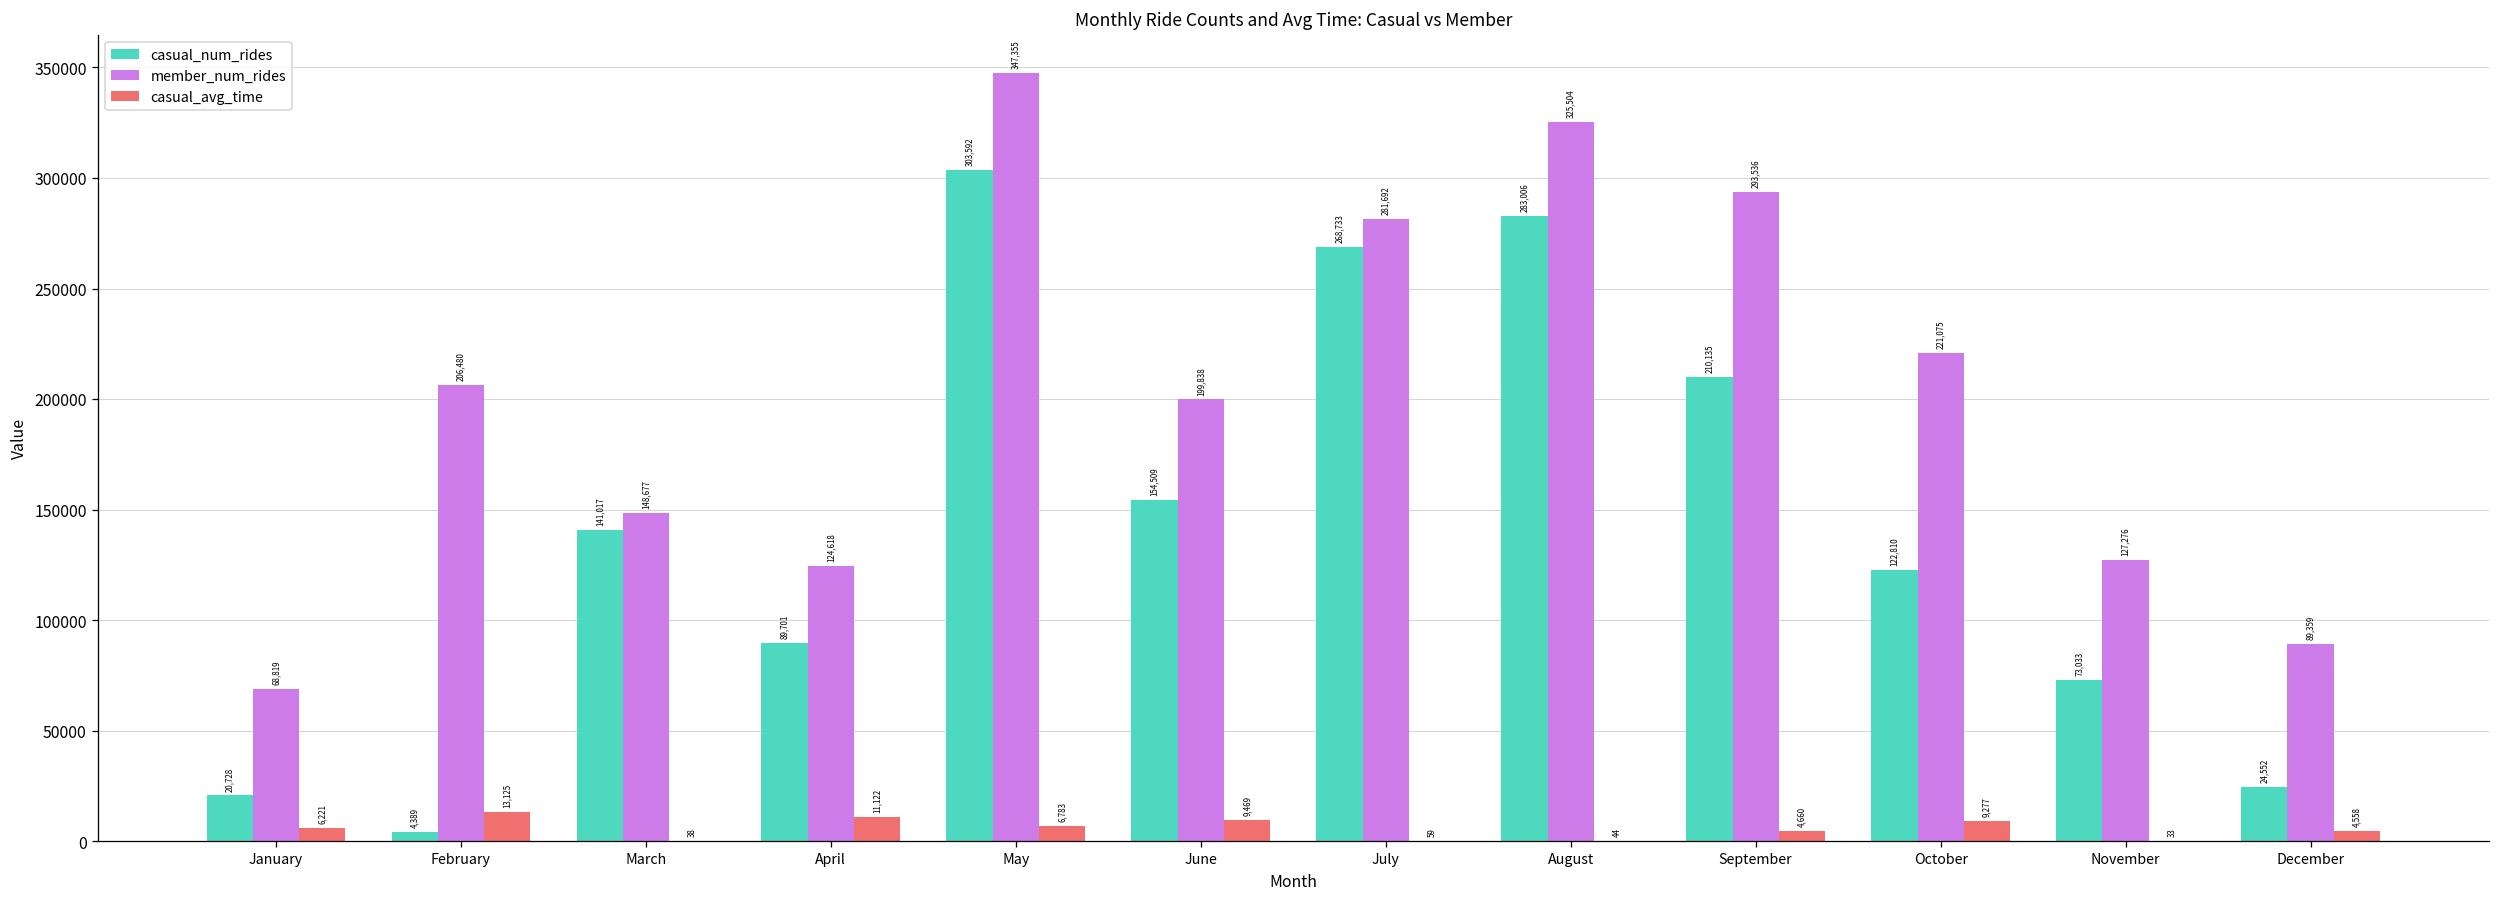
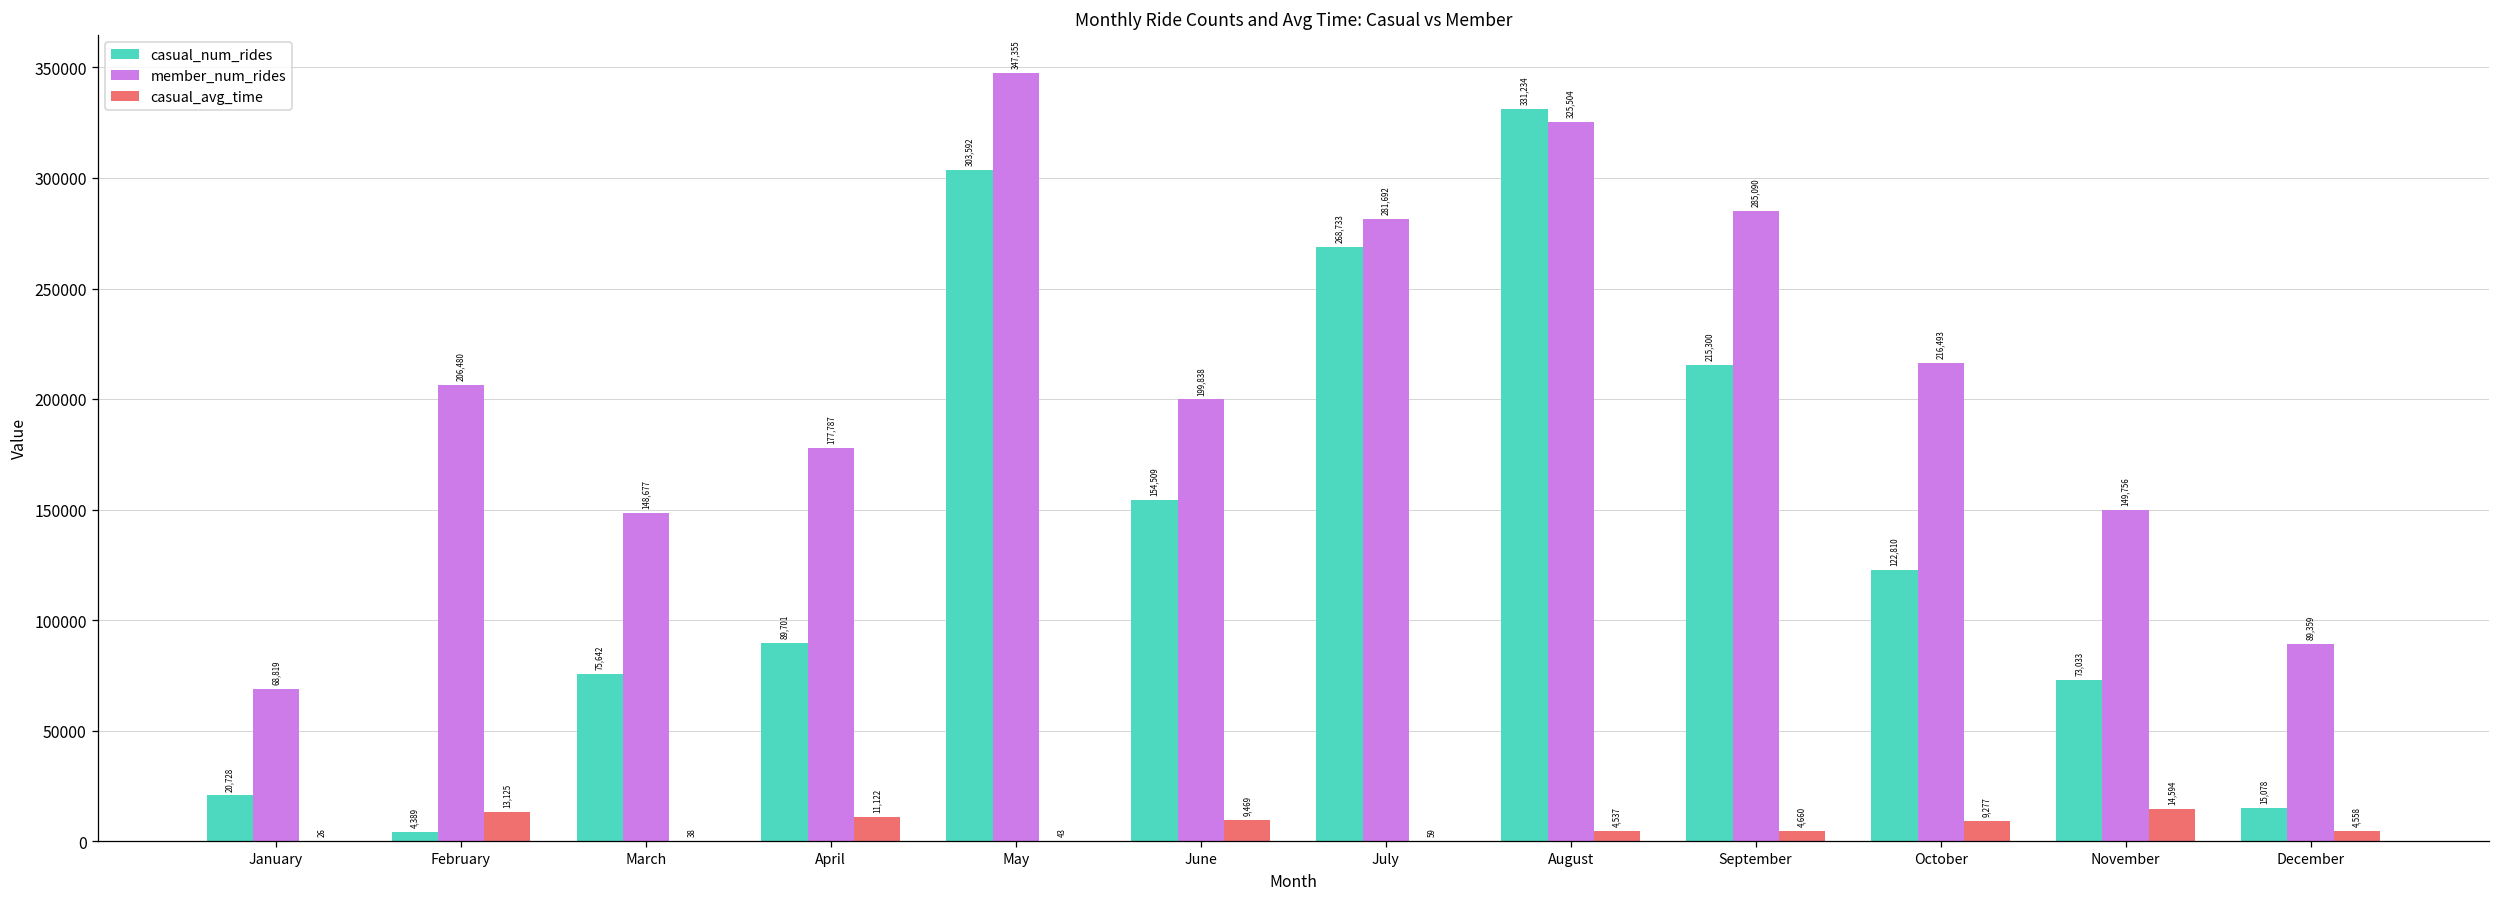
casual_avg_time, January: 6,221 -> 26
casual_num_rides, March: 141,017 -> 75,642
member_num_rides, April: 124,618 -> 177,787
casual_avg_time, May: 6,783 -> 43
casual_num_rides, August: 283,006 -> 331,234
casual_avg_time, August: 44 -> 4,537
casual_num_rides, September: 210,135 -> 215,300
member_num_rides, September: 293,536 -> 285,090
member_num_rides, October: 221,075 -> 216,493
member_num_rides, November: 127,276 -> 149,756
casual_avg_time, November: 33 -> 14,594
casual_num_rides, December: 24,552 -> 15,078
